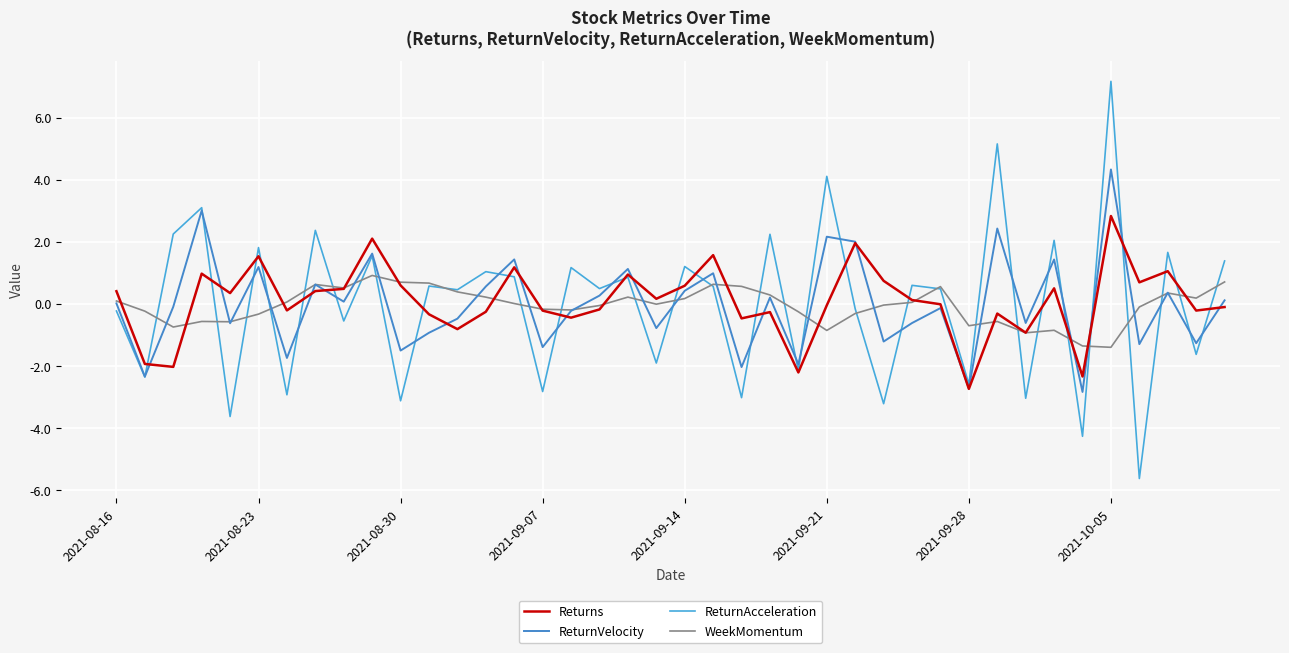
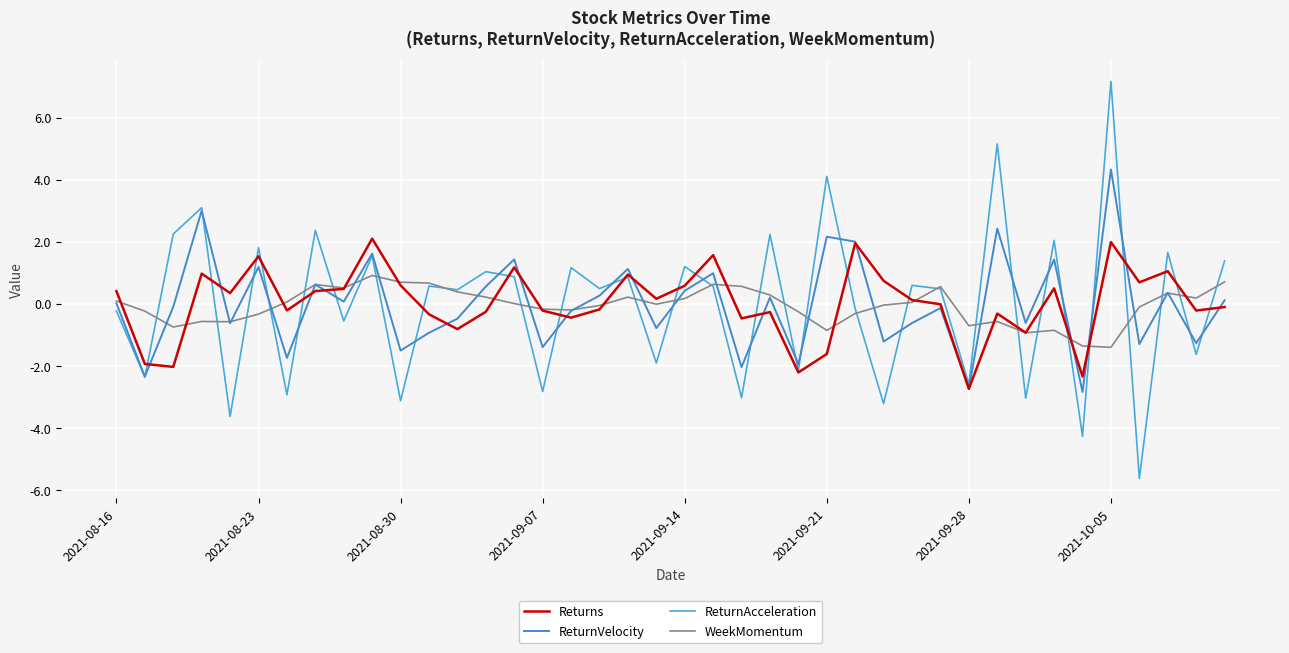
Returns, 2021-09-21: 0.0 -> -1.6
Returns, 2021-10-05: 2.8 -> 2.0
